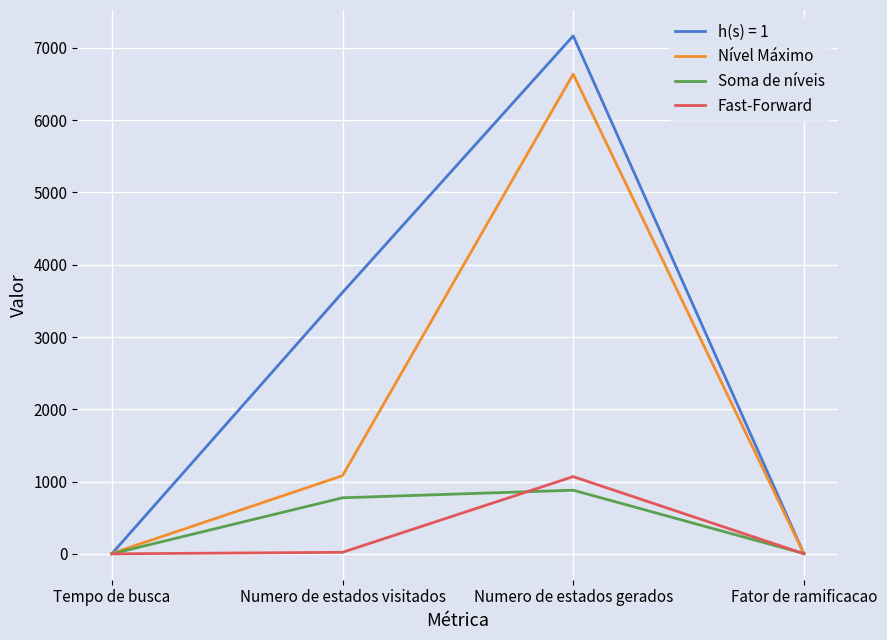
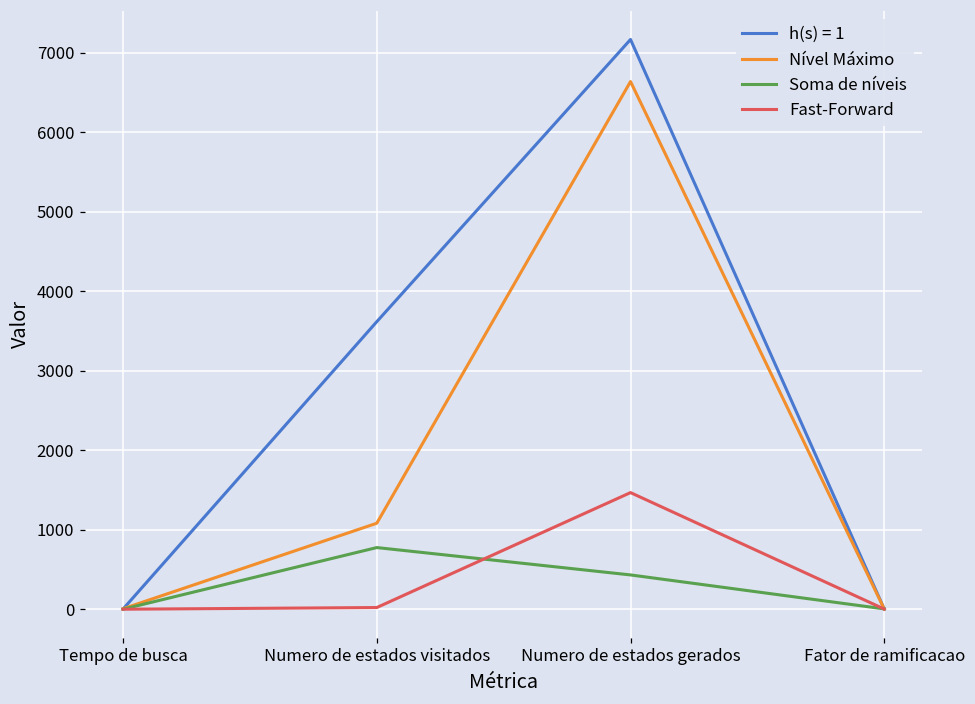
Soma de níveis, Numero de estados gerados: 900 -> 400
Fast-Forward, Numero de estados gerados: 1100 -> 1500
